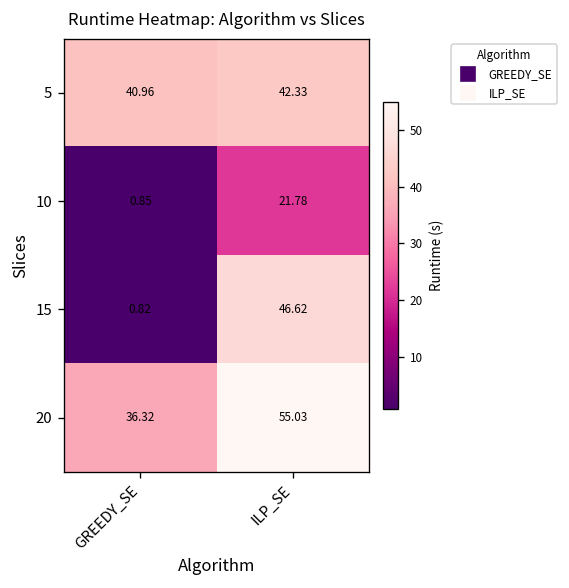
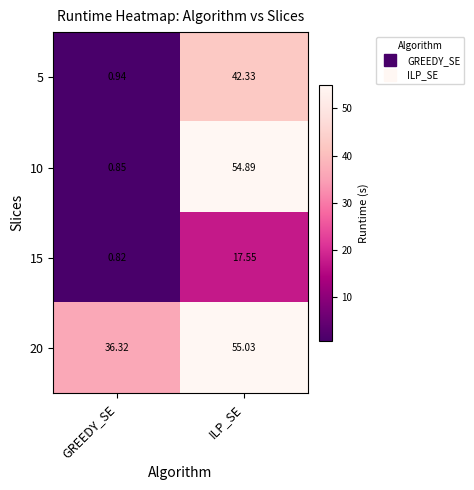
5, GREEDY_SE: 40.96 -> 0.94
10, ILP_SE: 21.78 -> 54.89
15, ILP_SE: 46.62 -> 17.55
